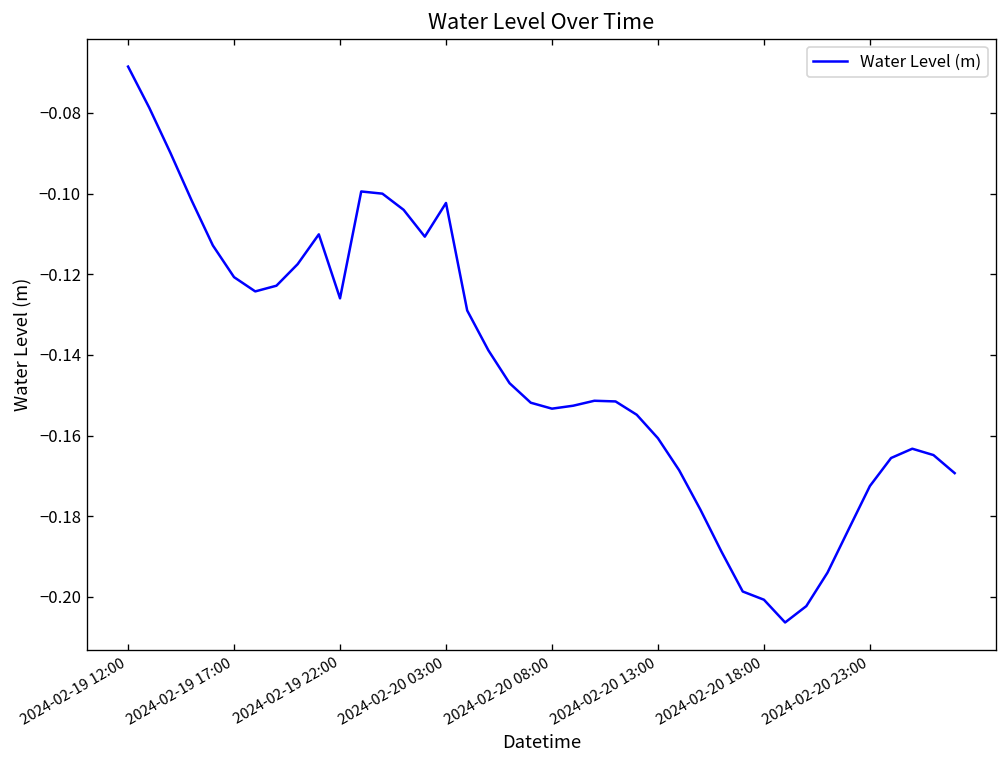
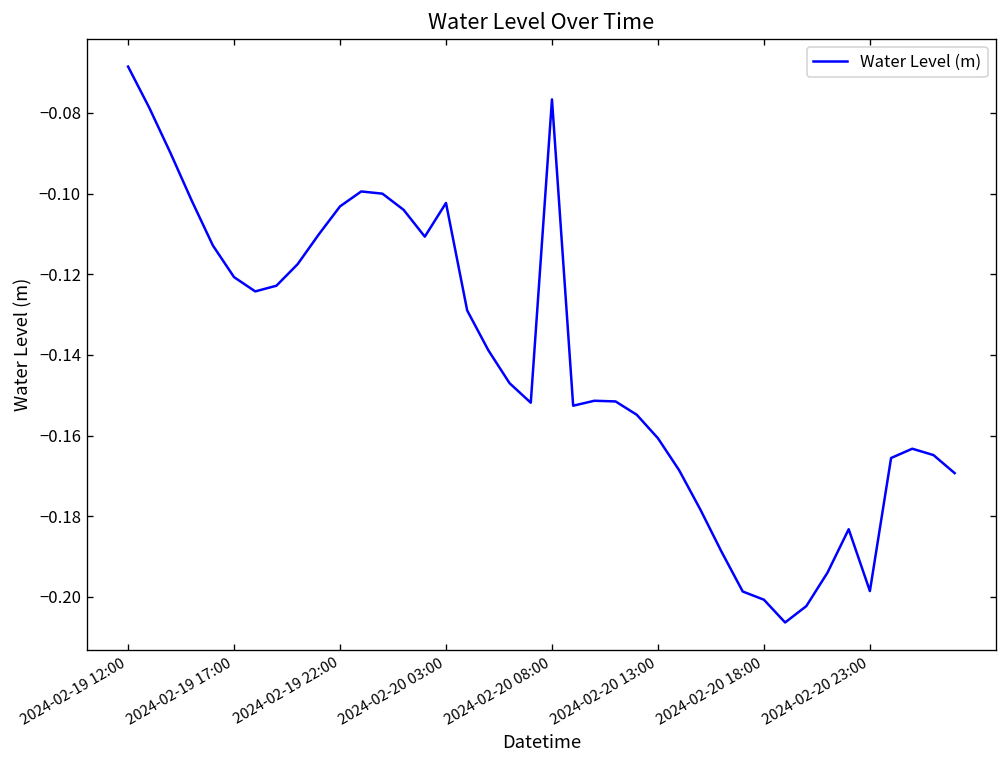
2024-02-19 22:00: -0.126 -> -0.103
2024-02-20 08:00: -0.153 -> -0.077
2024-02-20 23:00: -0.173 -> -0.199
